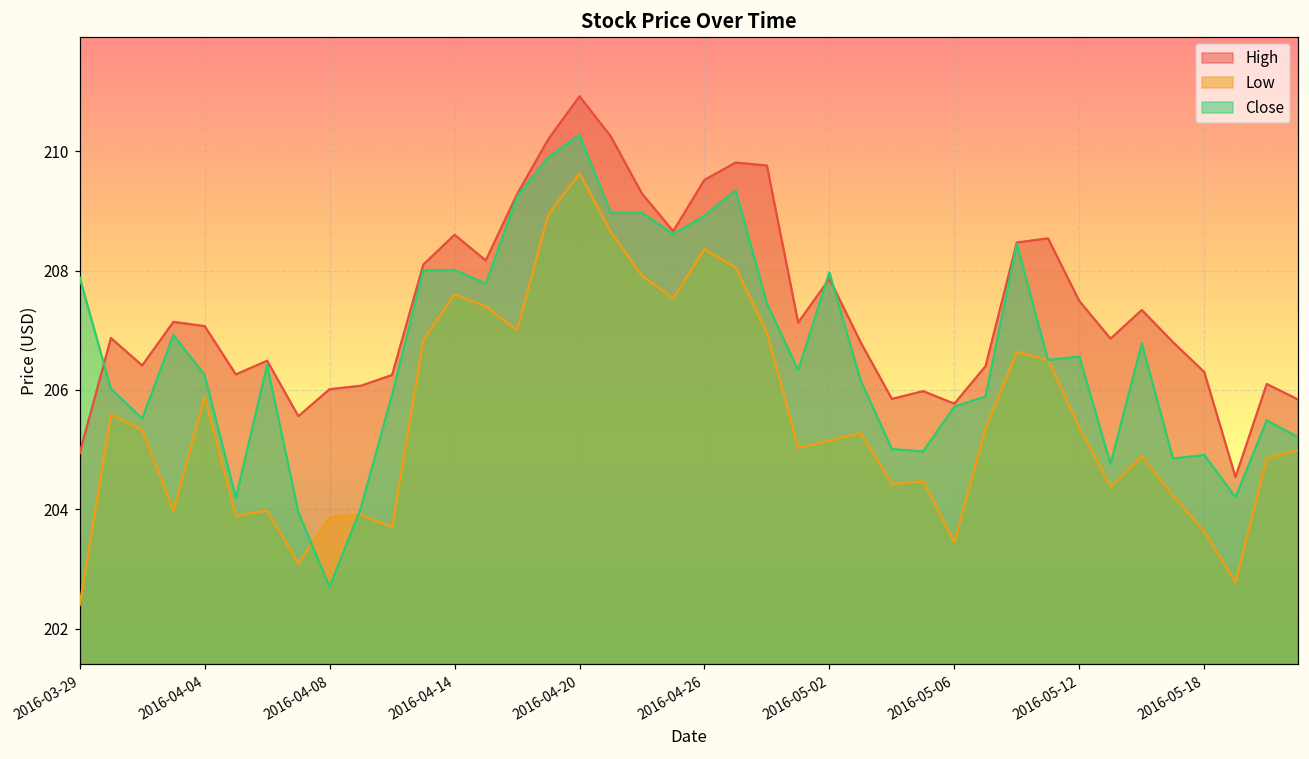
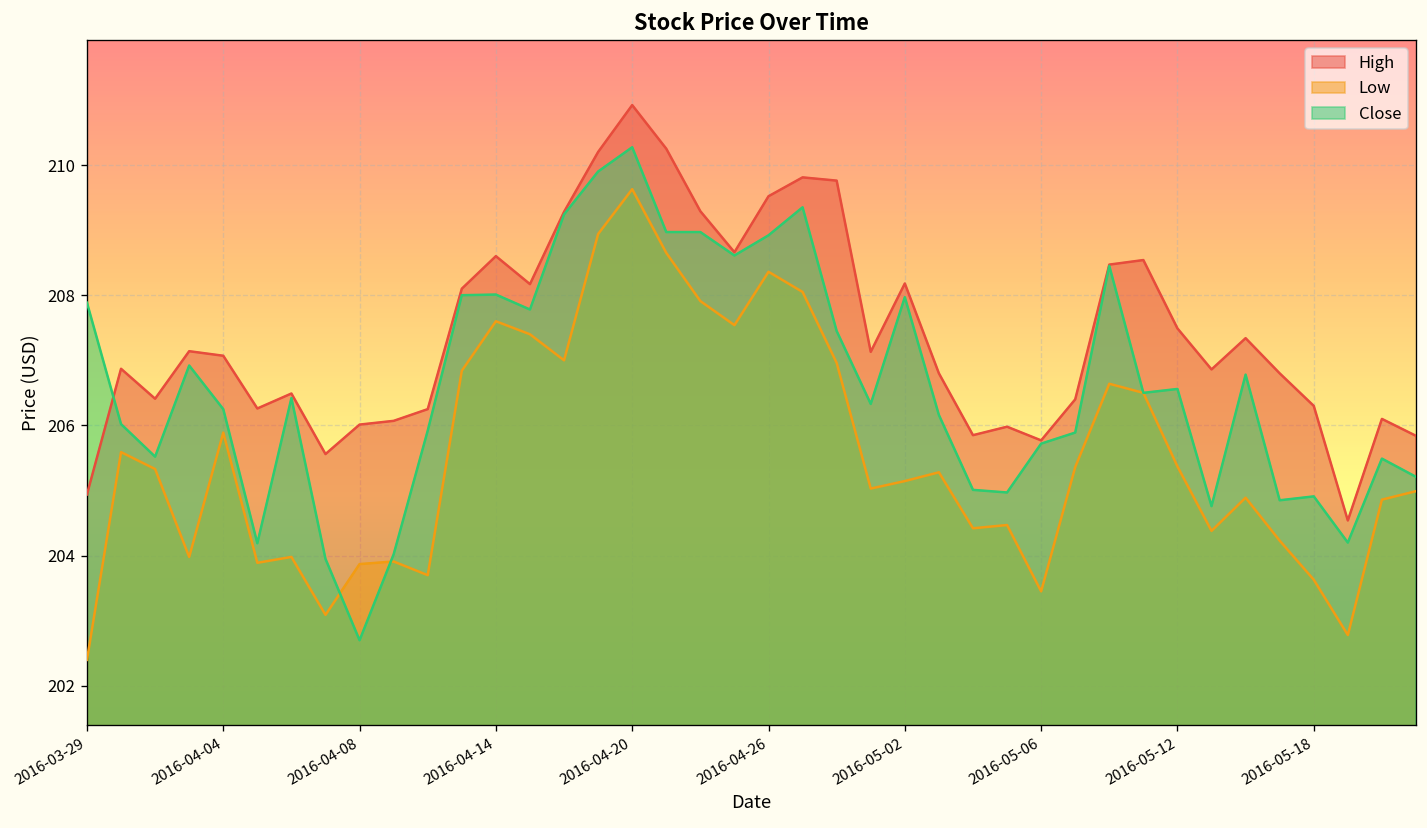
High, 2016-05-02: 207.9 -> 208.2
